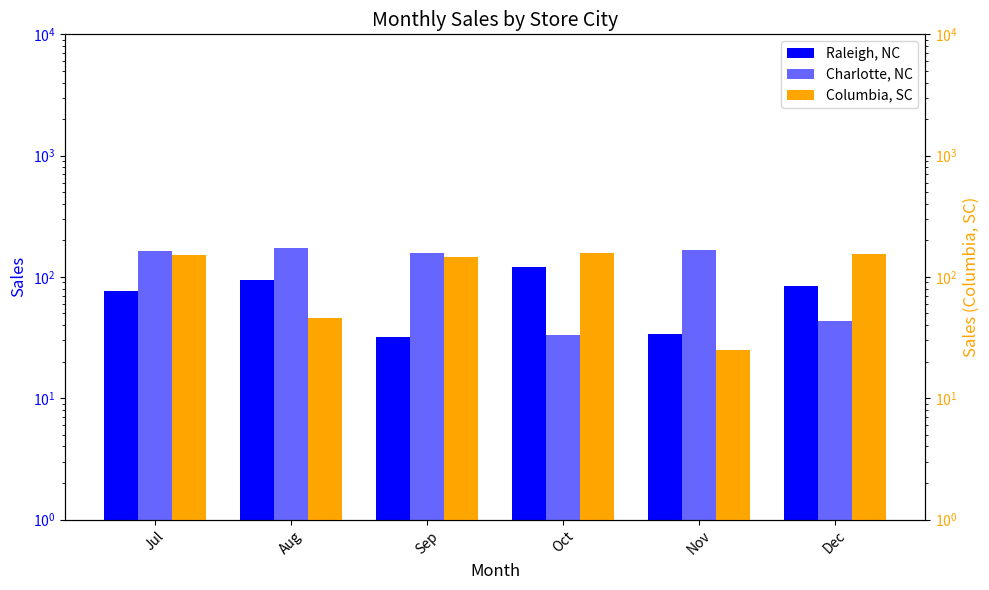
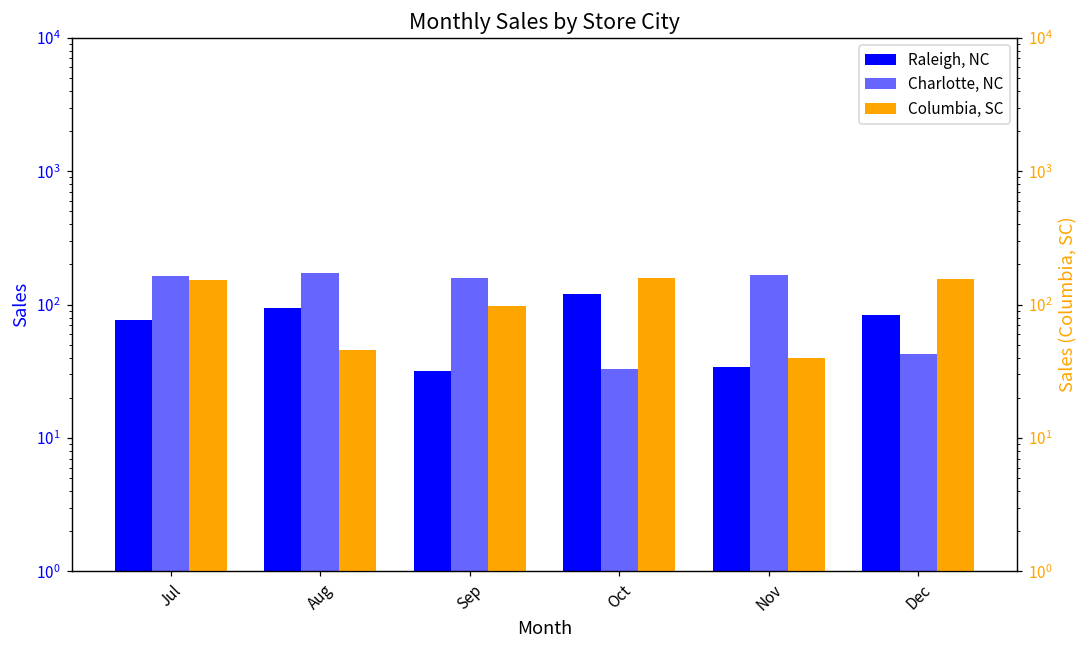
Columbia, SC, Sep: 150 -> 100
Columbia, SC, Nov: 25 -> 40
